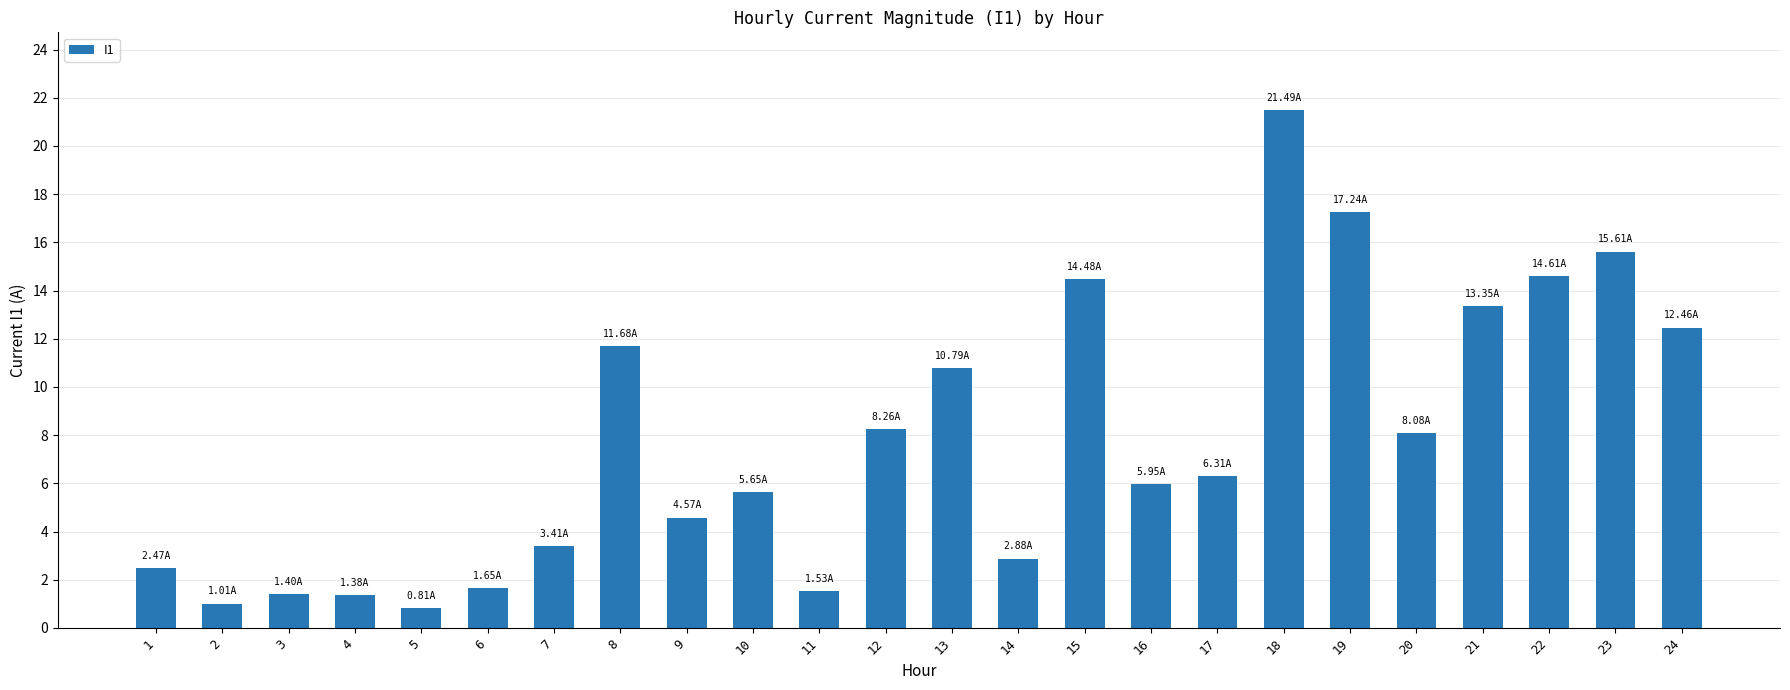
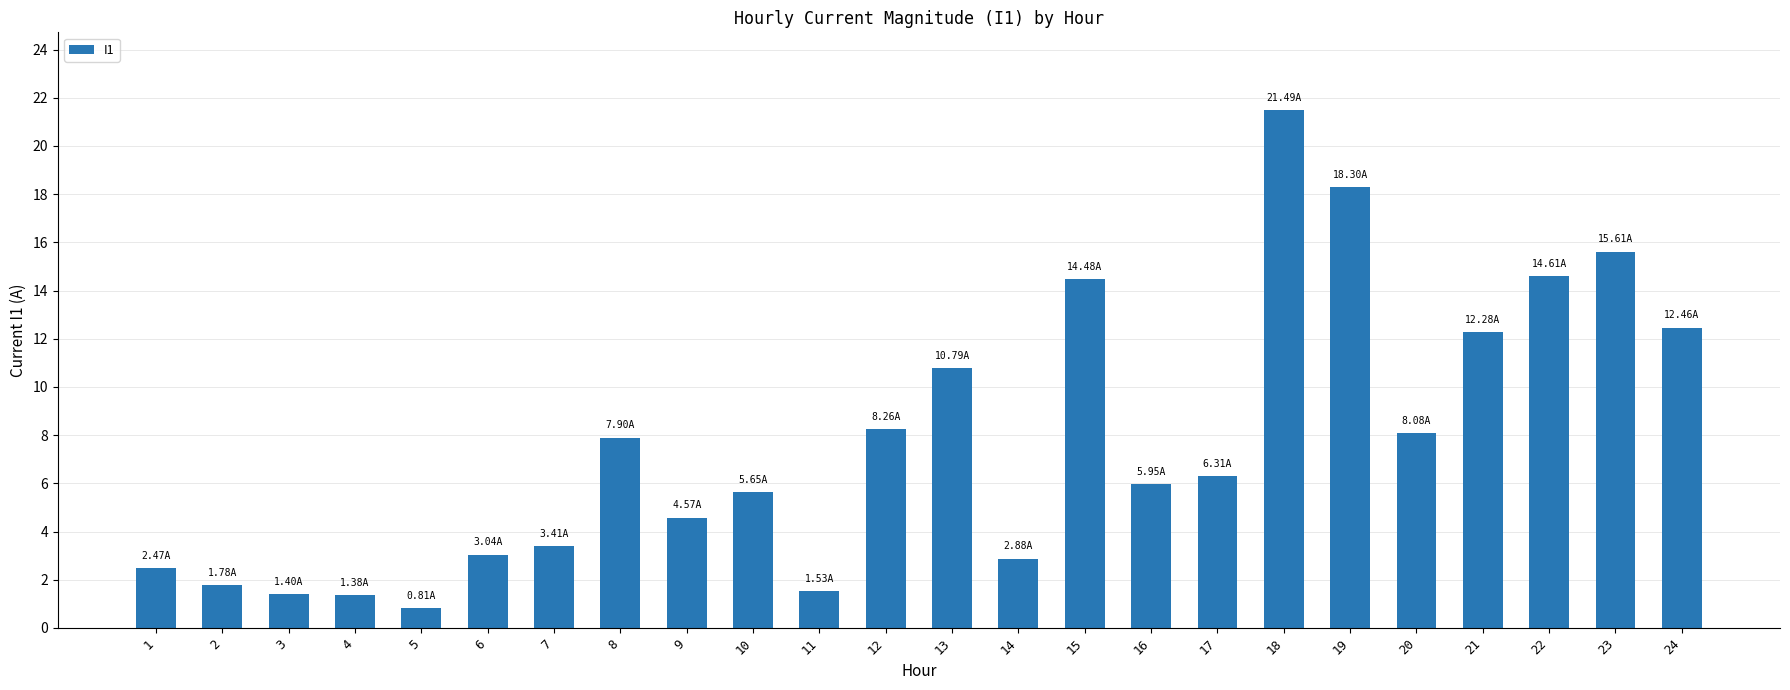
2: 1.01A -> 1.78A
6: 1.65A -> 3.04A
8: 11.68A -> 7.90A
19: 17.24A -> 18.30A
21: 13.35A -> 12.28A
